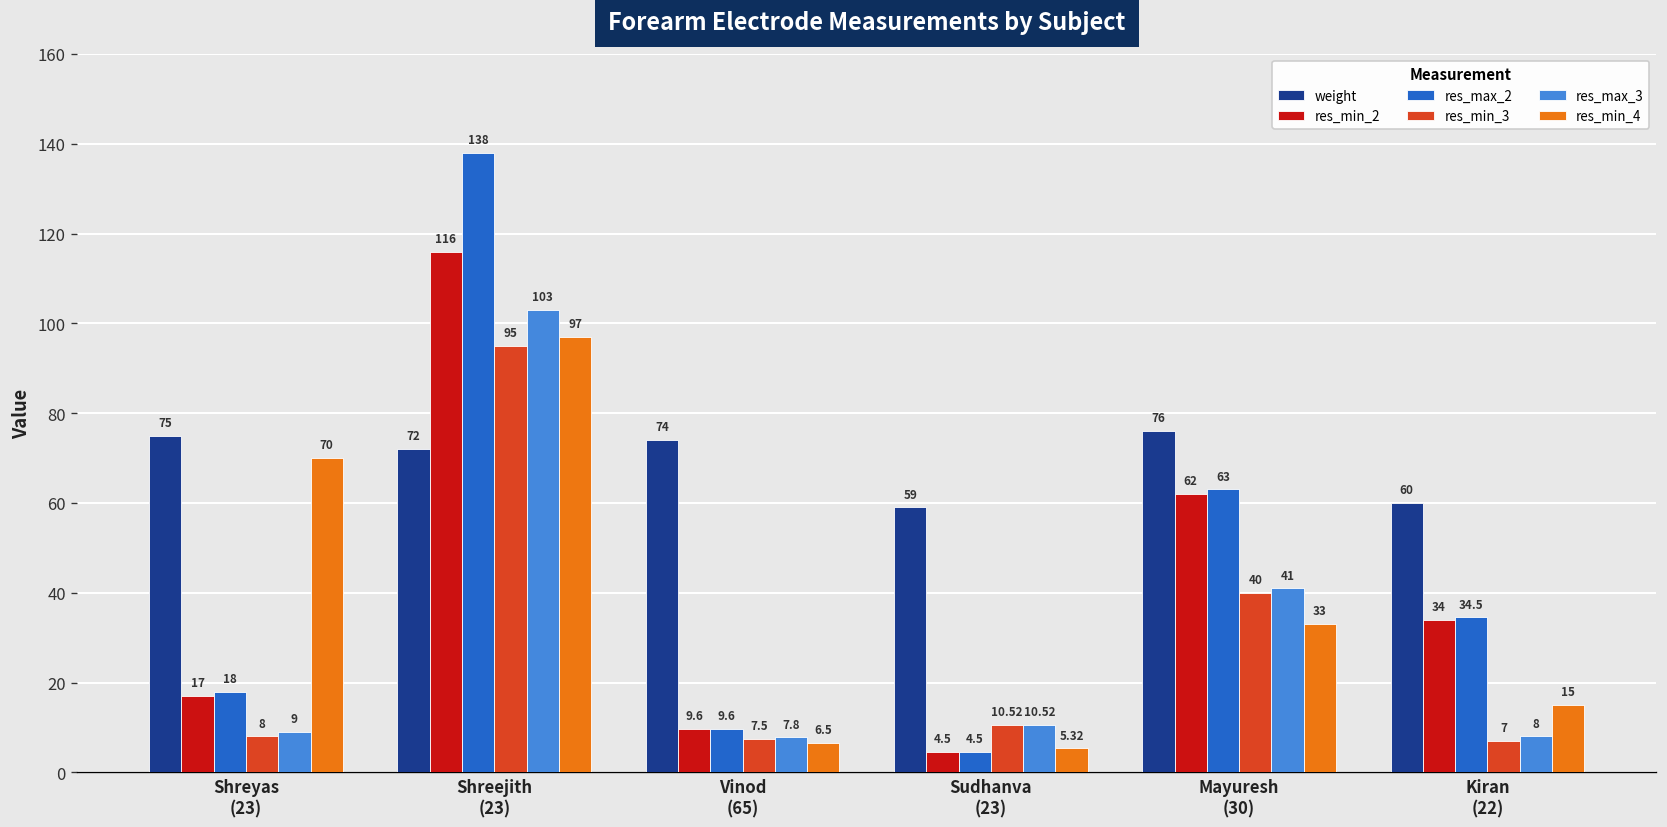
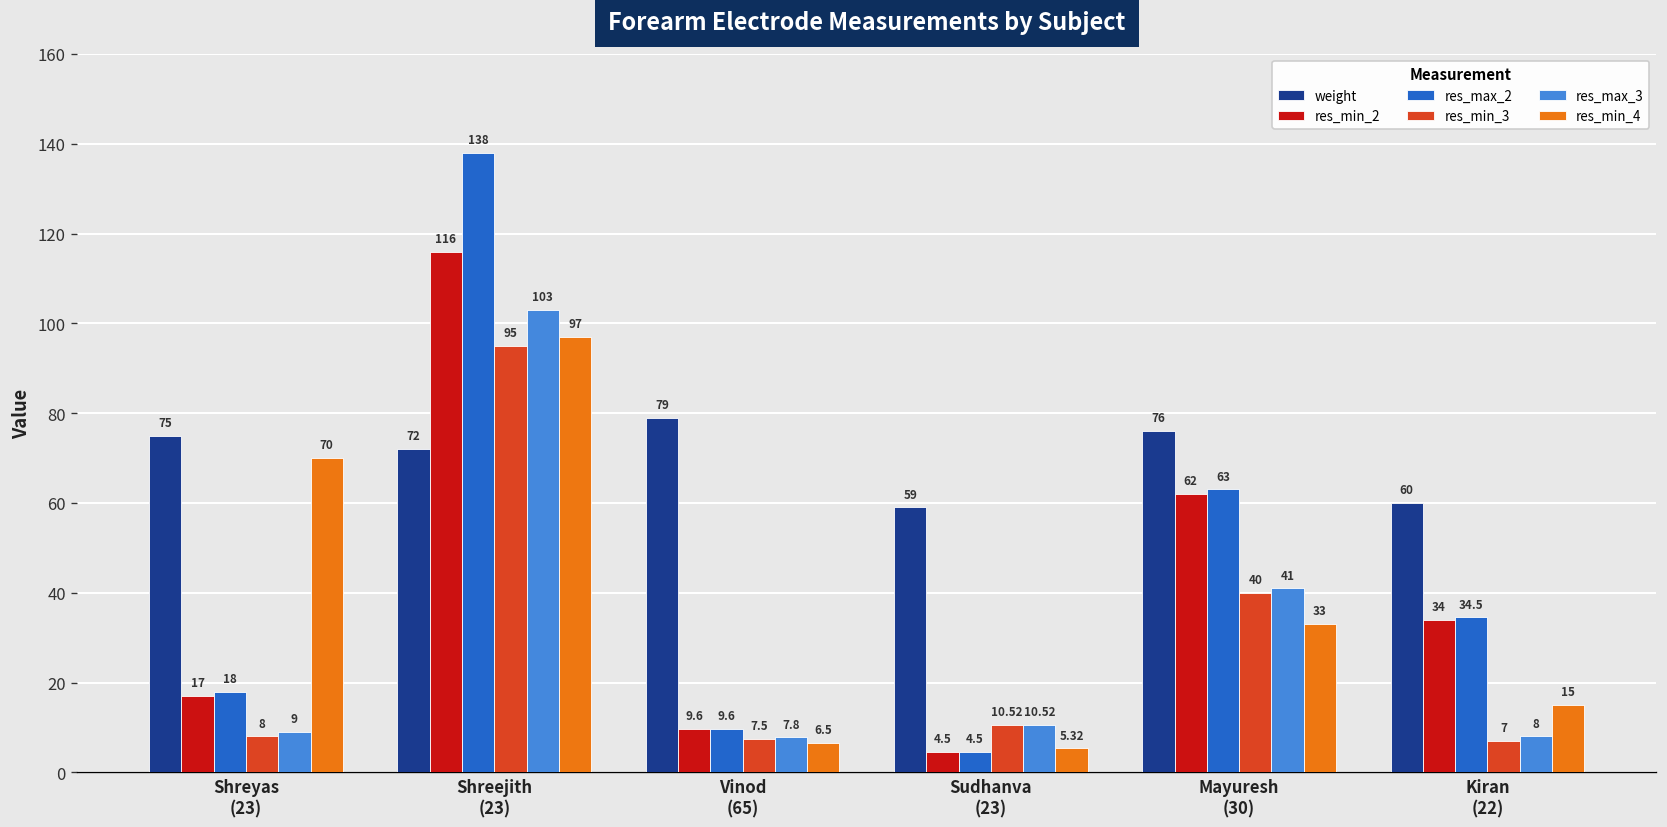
weight, Vinod (65): 74 -> 79
